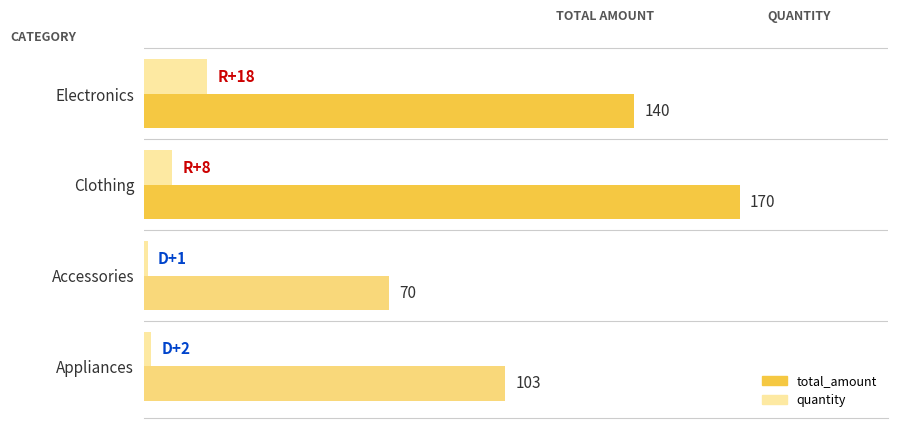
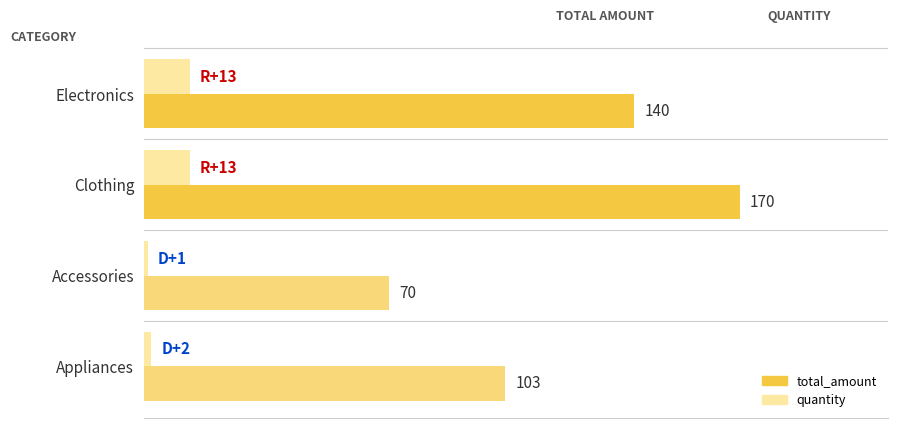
quantity, Electronics: +18 -> +13
quantity, Clothing: +8 -> +13
